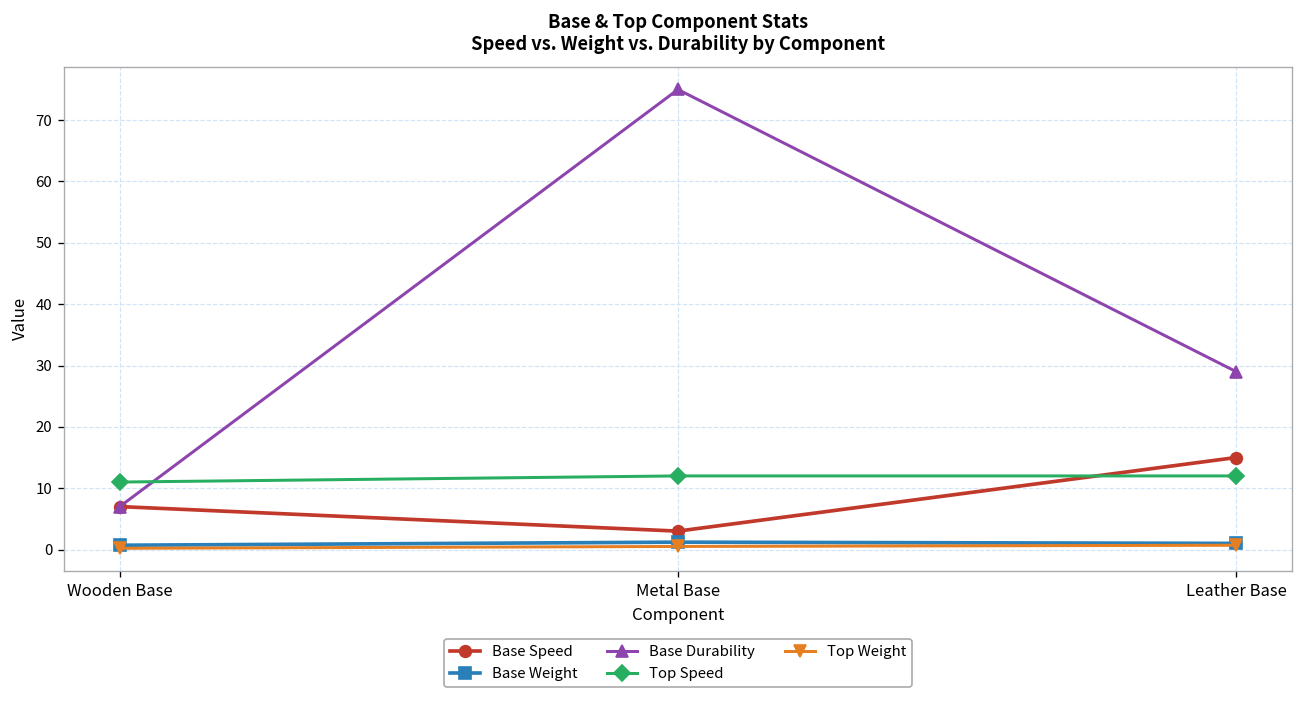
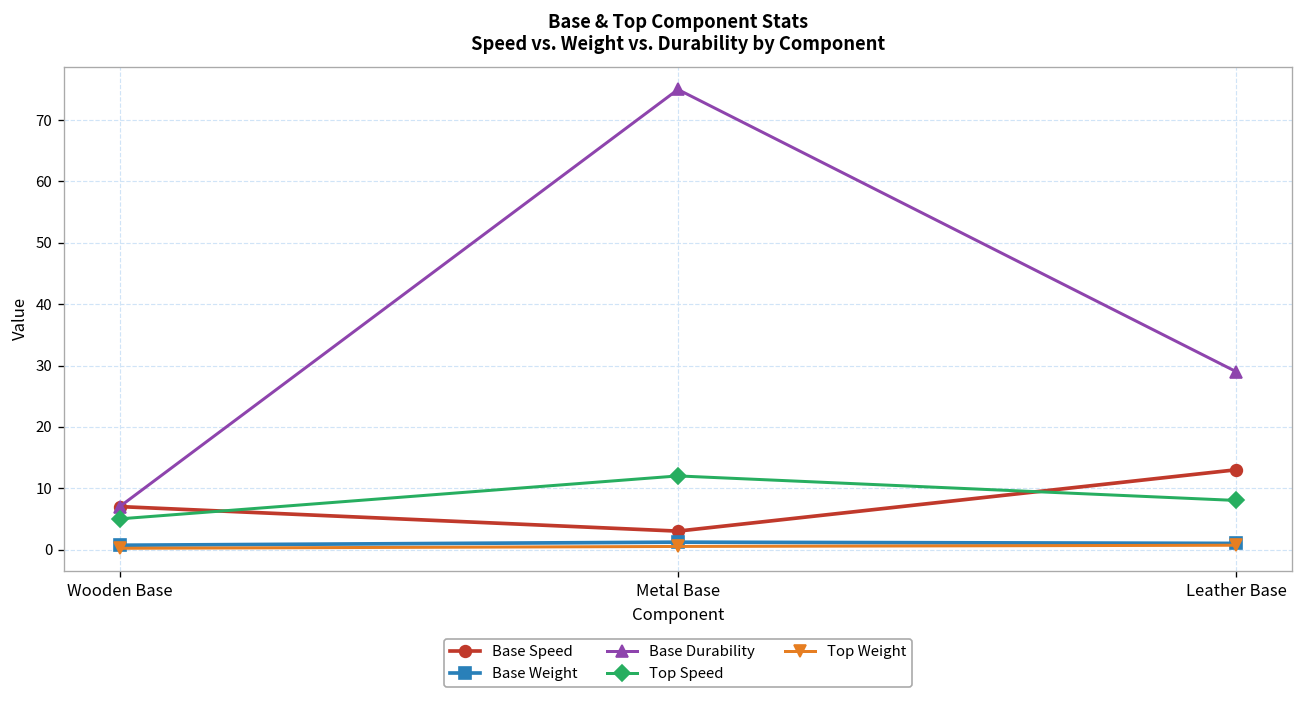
Top Speed, Wooden Base: 11 -> 5
Base Speed, Leather Base: 15 -> 13
Top Speed, Leather Base: 12 -> 8
